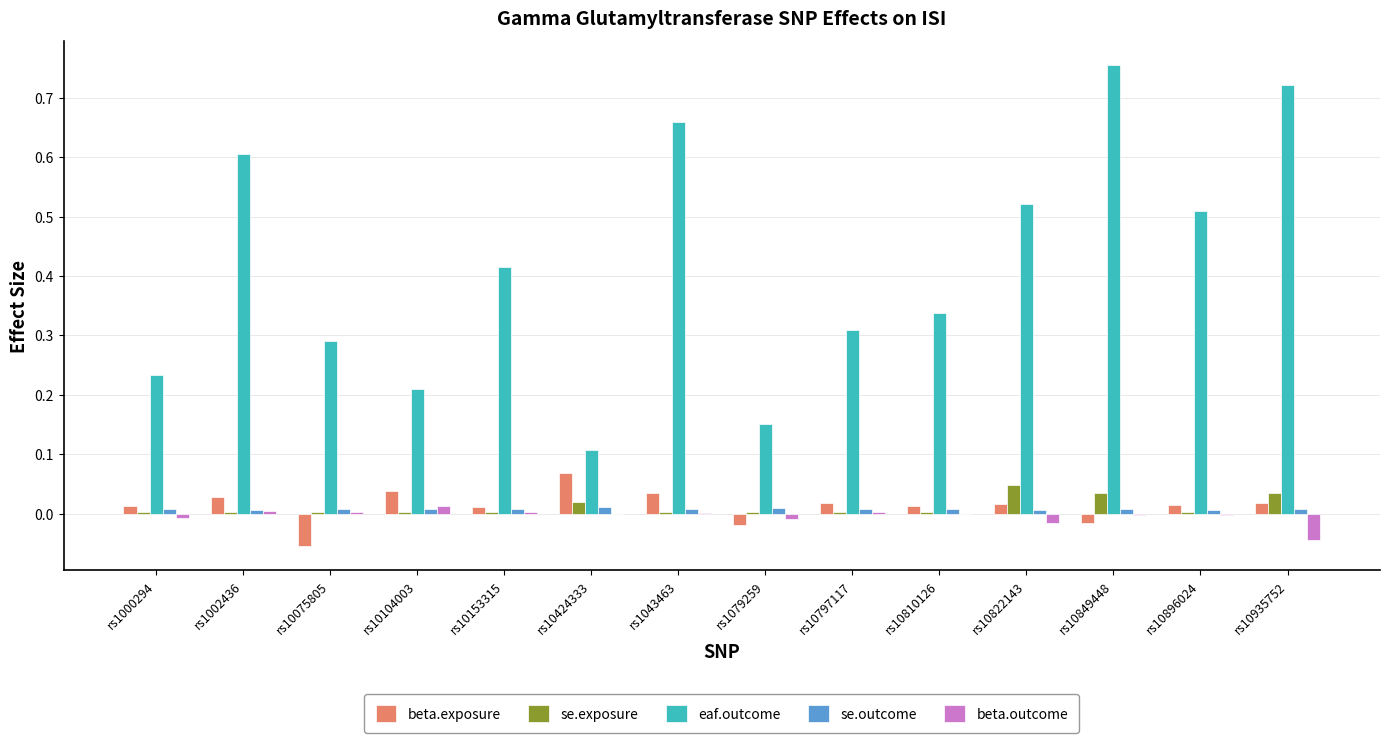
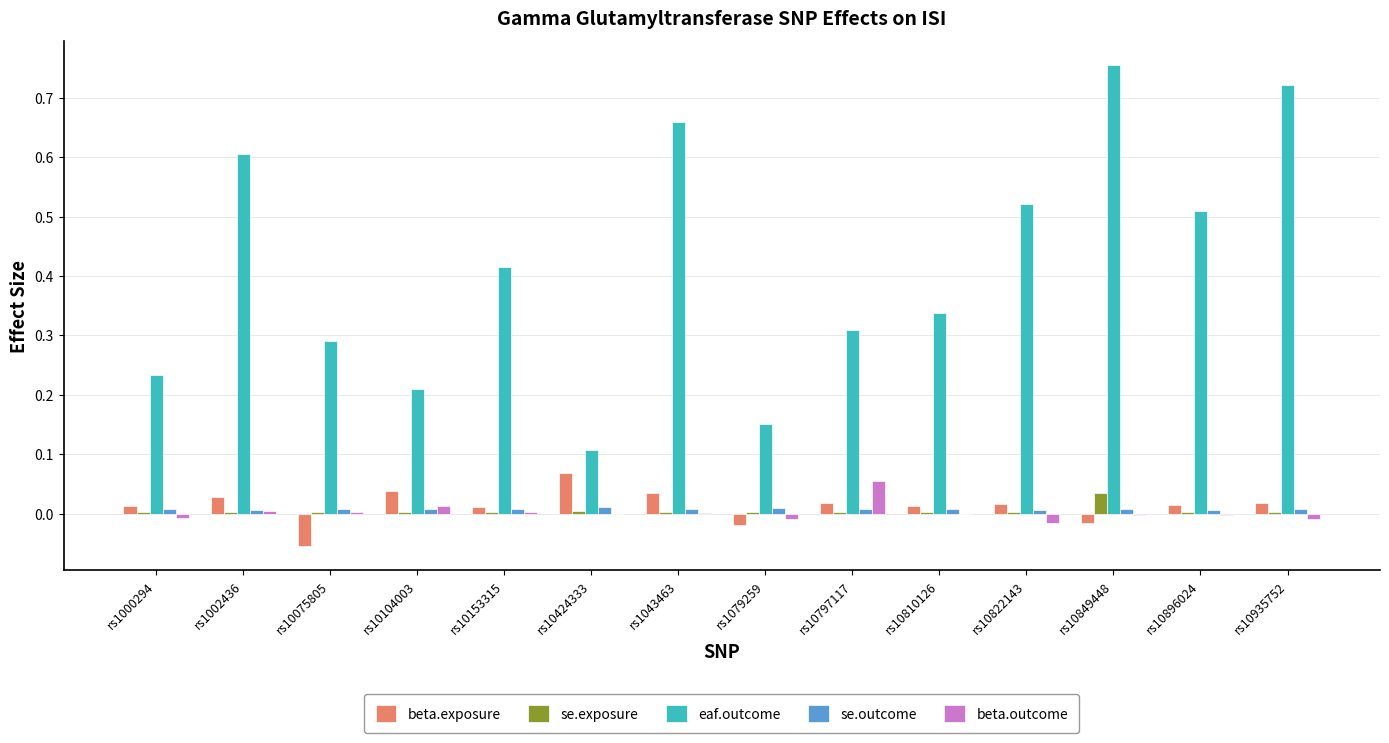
se.exposure, rs10424333: 0.02 -> 0.00
beta.outcome, rs10797117: 0.00 -> 0.05
se.exposure, rs10822143: 0.05 -> 0.00
se.exposure, rs10935752: 0.04 -> 0.00
beta.outcome, rs10935752: -0.04 -> -0.01
